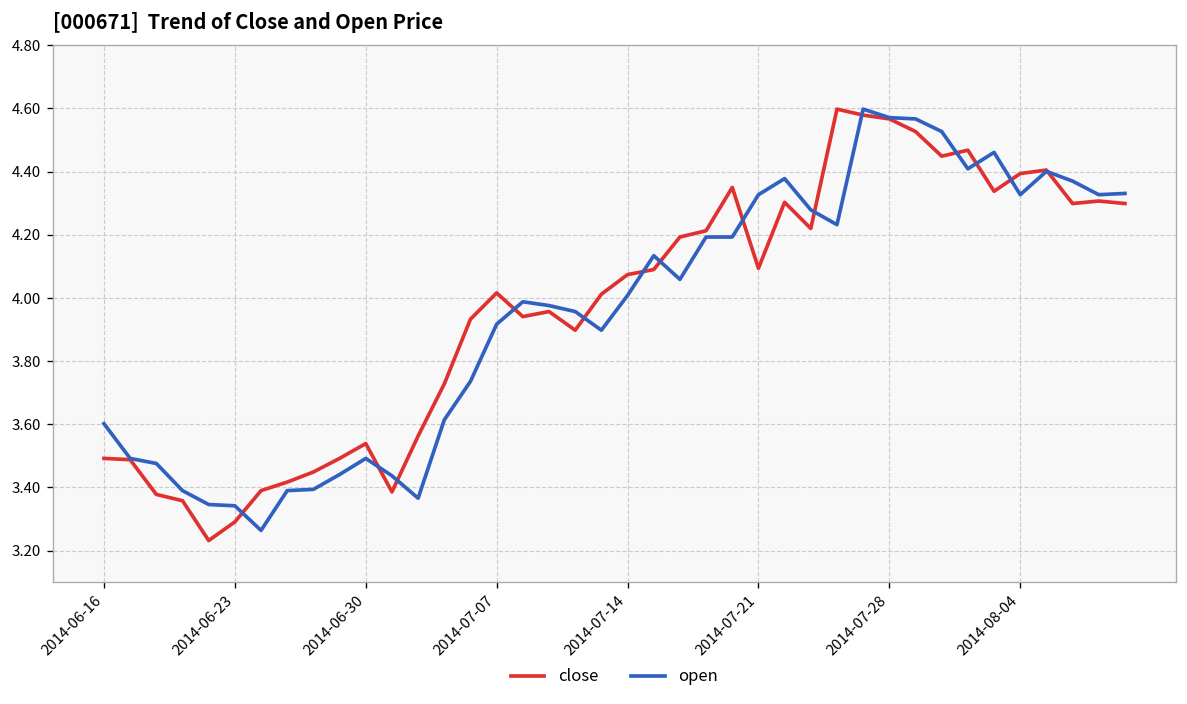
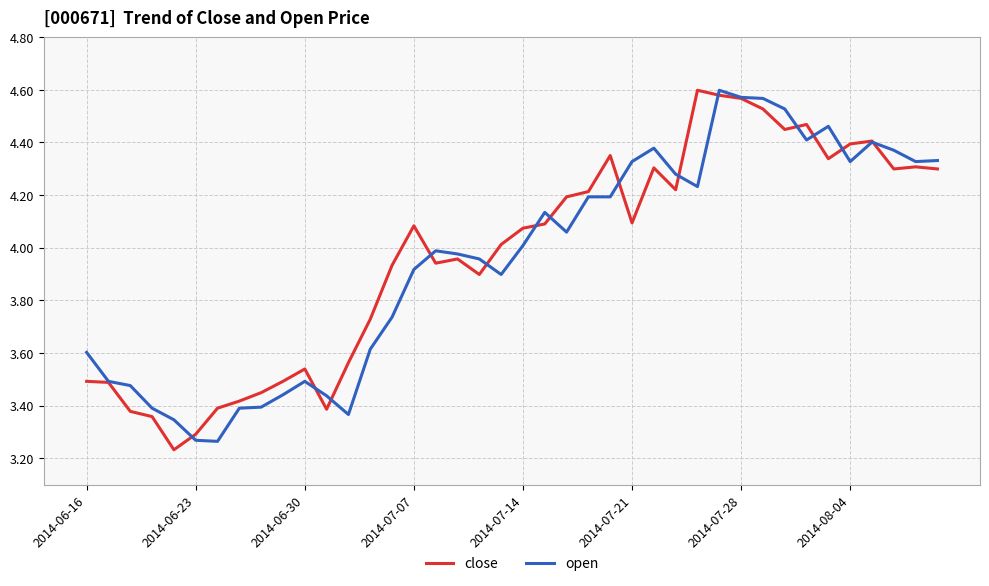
open, 2014-06-23: 3.34 -> 3.27
close, 2014-07-07: 4.02 -> 4.08
